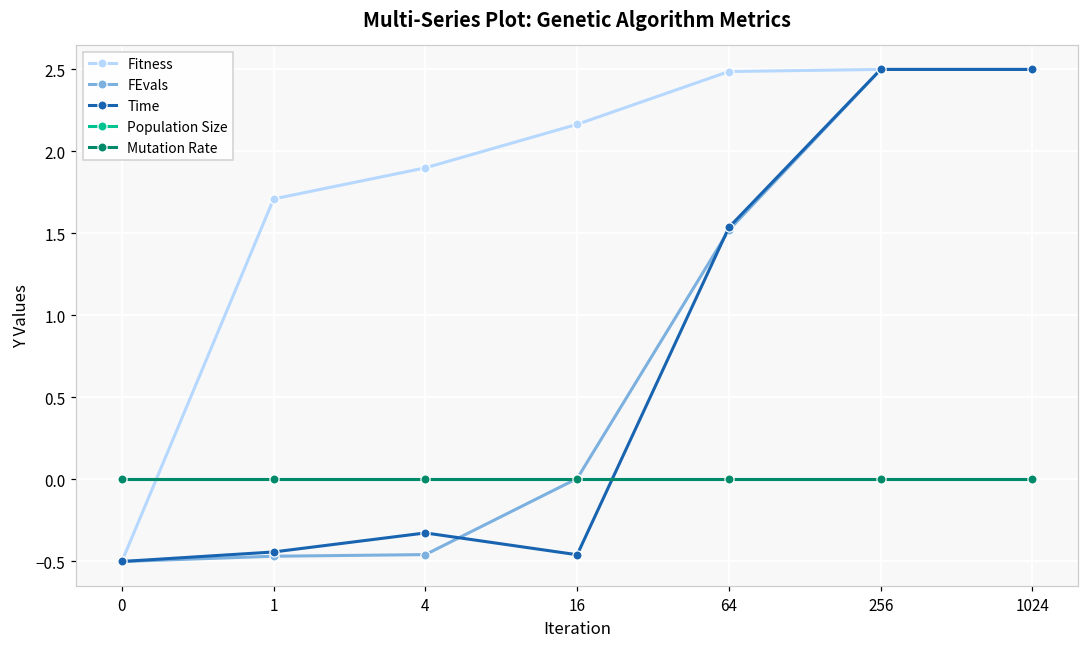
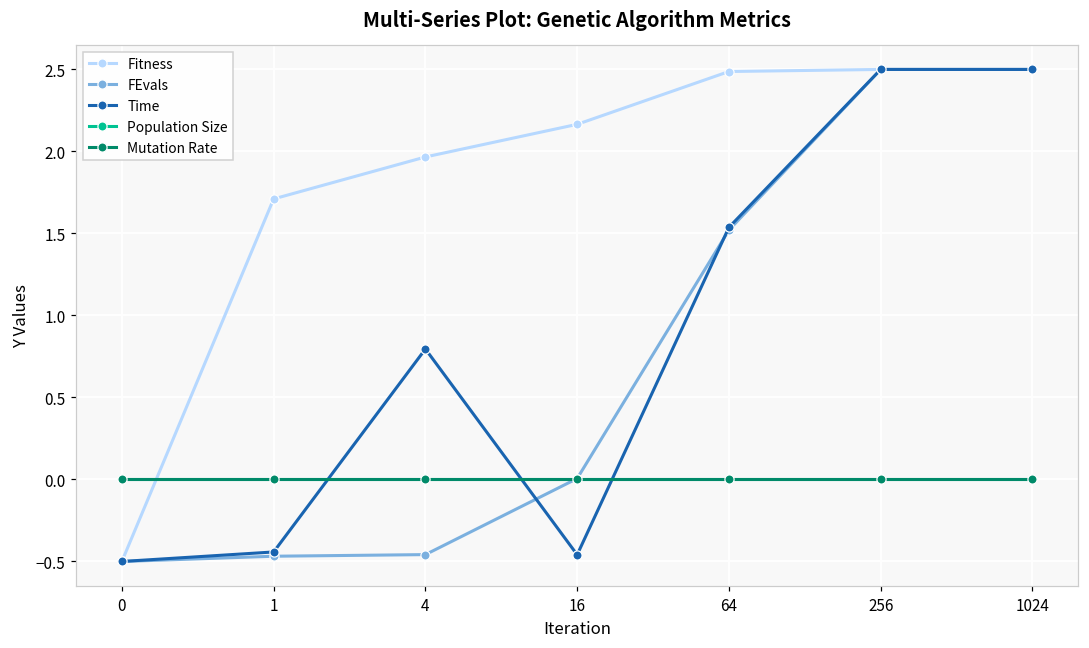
Fitness, 4: 1.90 -> 1.97
Time, 4: -0.33 -> 0.80
